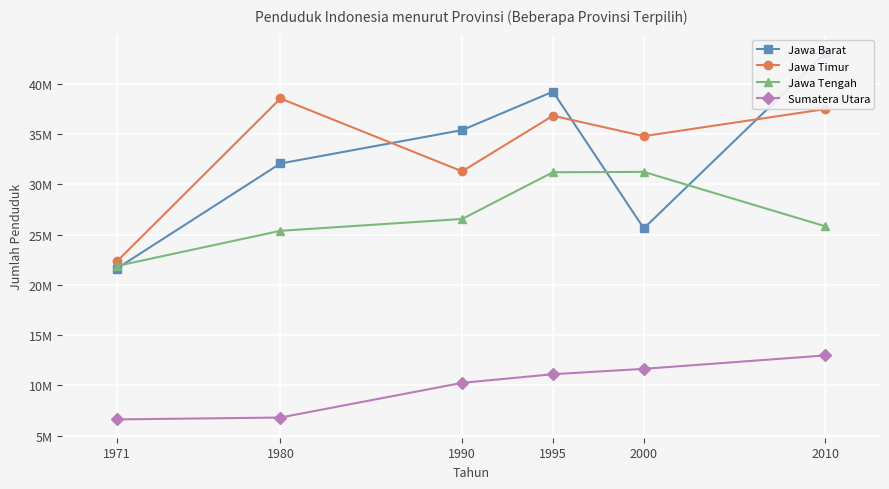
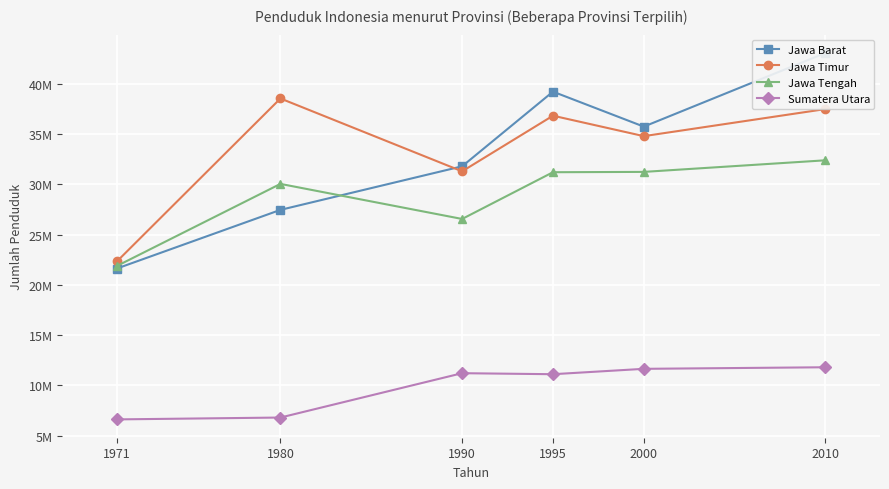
Jawa Barat, 1980: 32100000 -> 27500000
Jawa Tengah, 1980: 25400000 -> 30000000
Jawa Barat, 1990: 35400000 -> 31800000
Sumatera Utara, 1990: 10300000 -> 11200000
Jawa Barat, 2000: 25600000 -> 35700000
Jawa Tengah, 2010: 25800000 -> 32400000
Sumatera Utara, 2010: 13000000 -> 11800000
